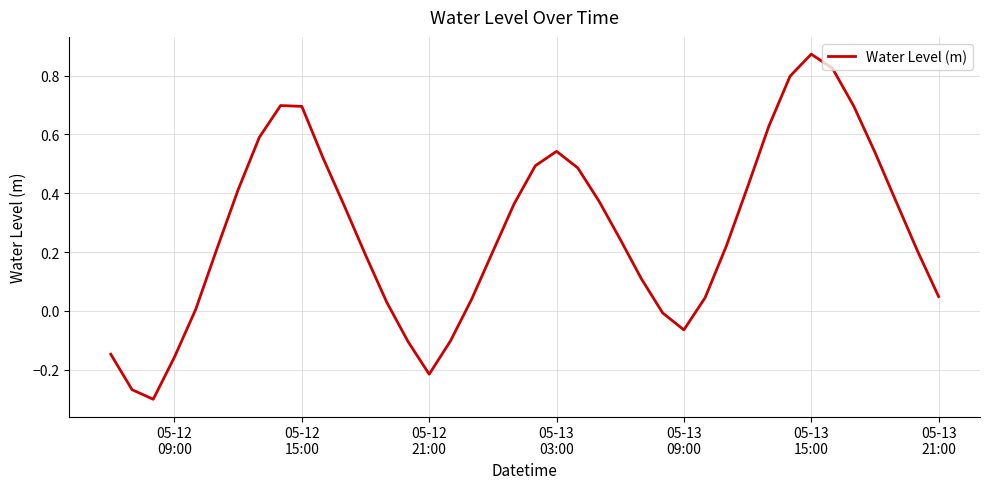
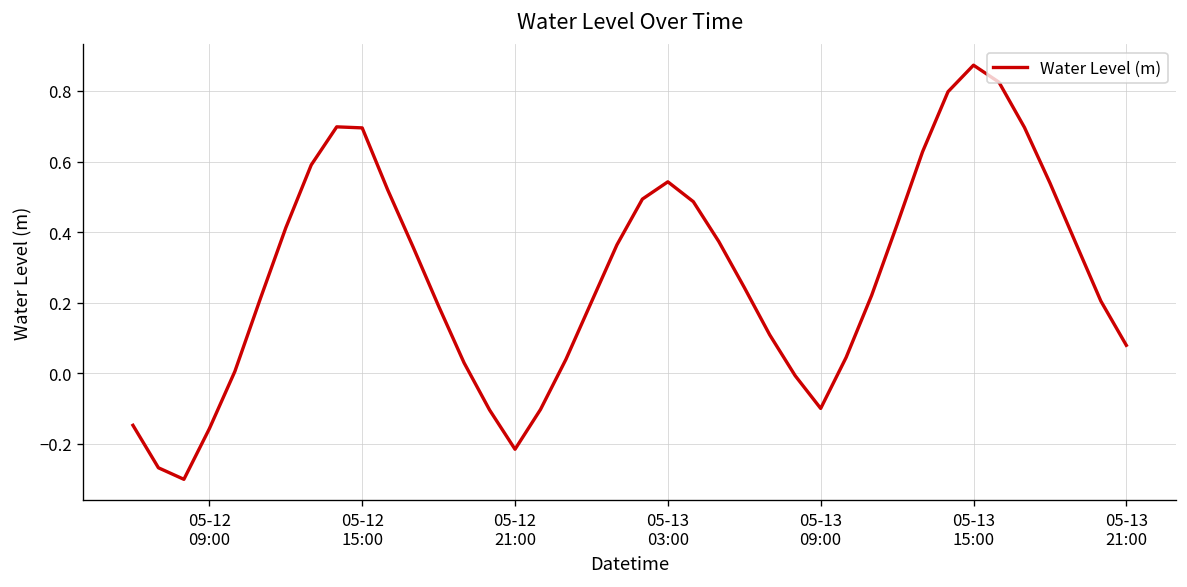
05-13 09:00: -0.06 -> -0.10
05-13 21:00: 0.05 -> 0.08
